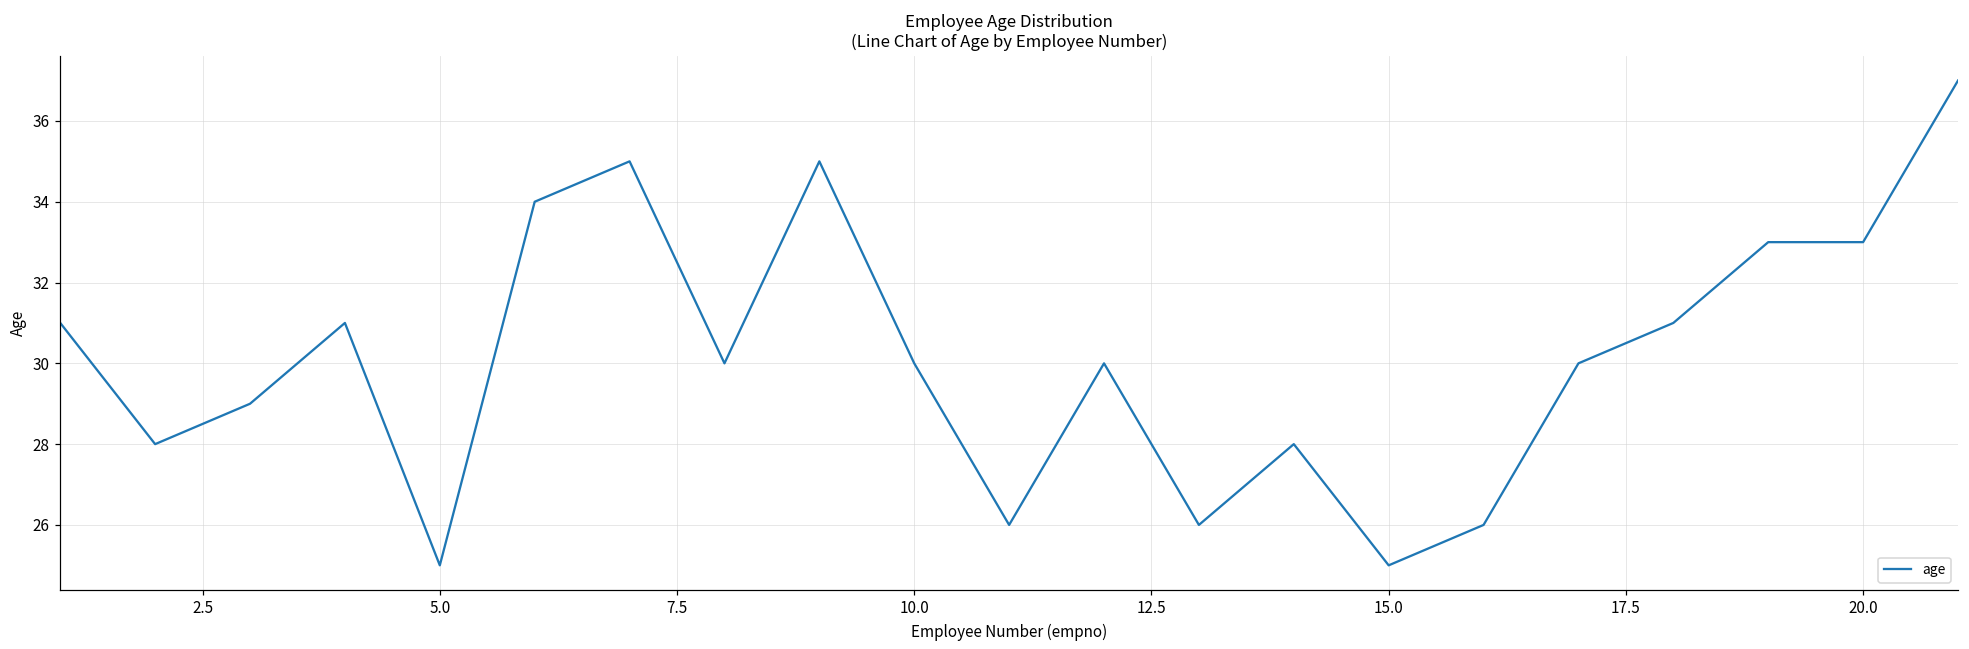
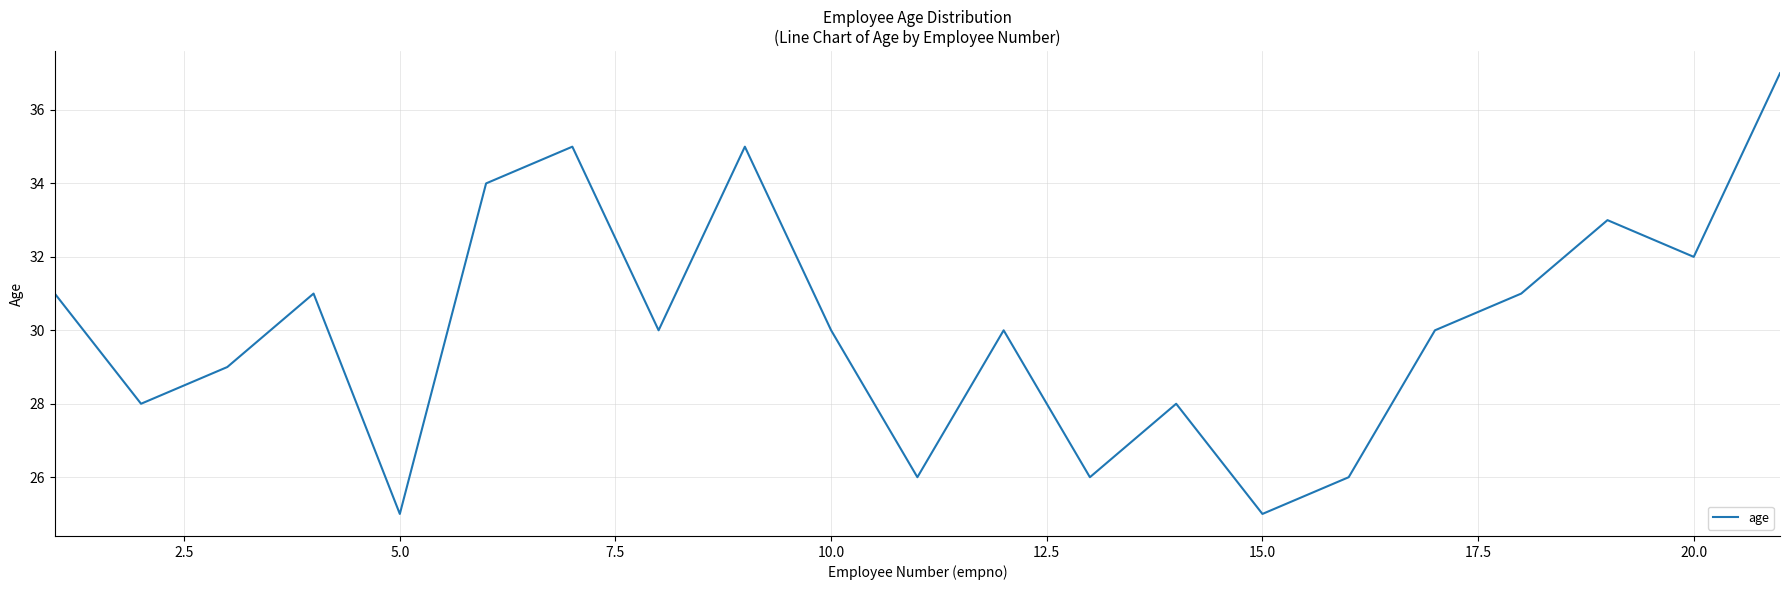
20.0: 33 -> 32
